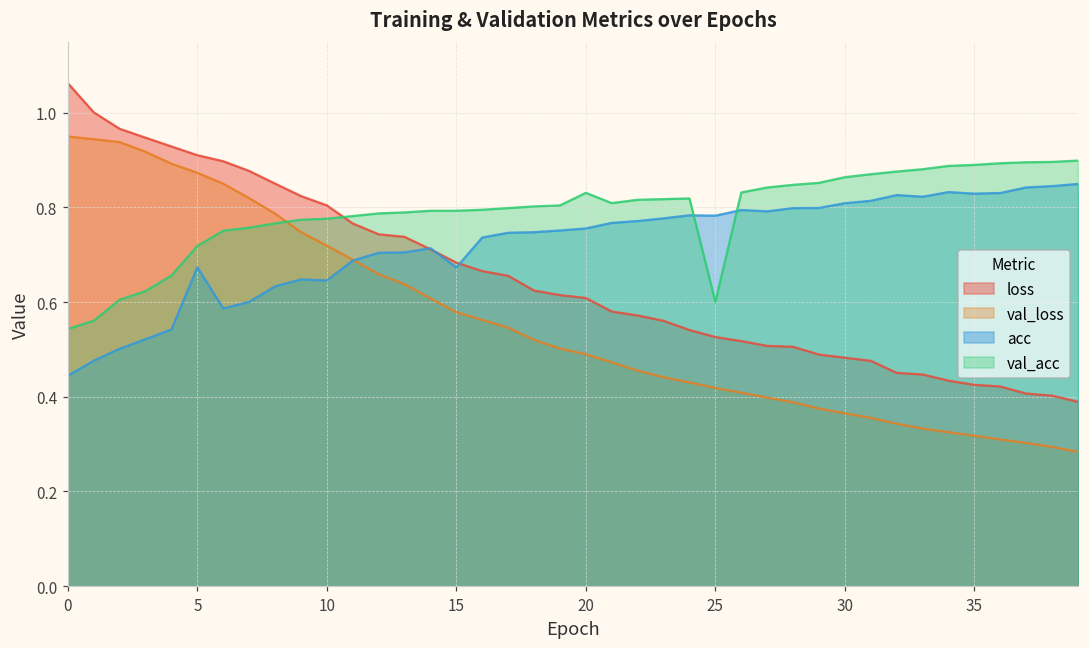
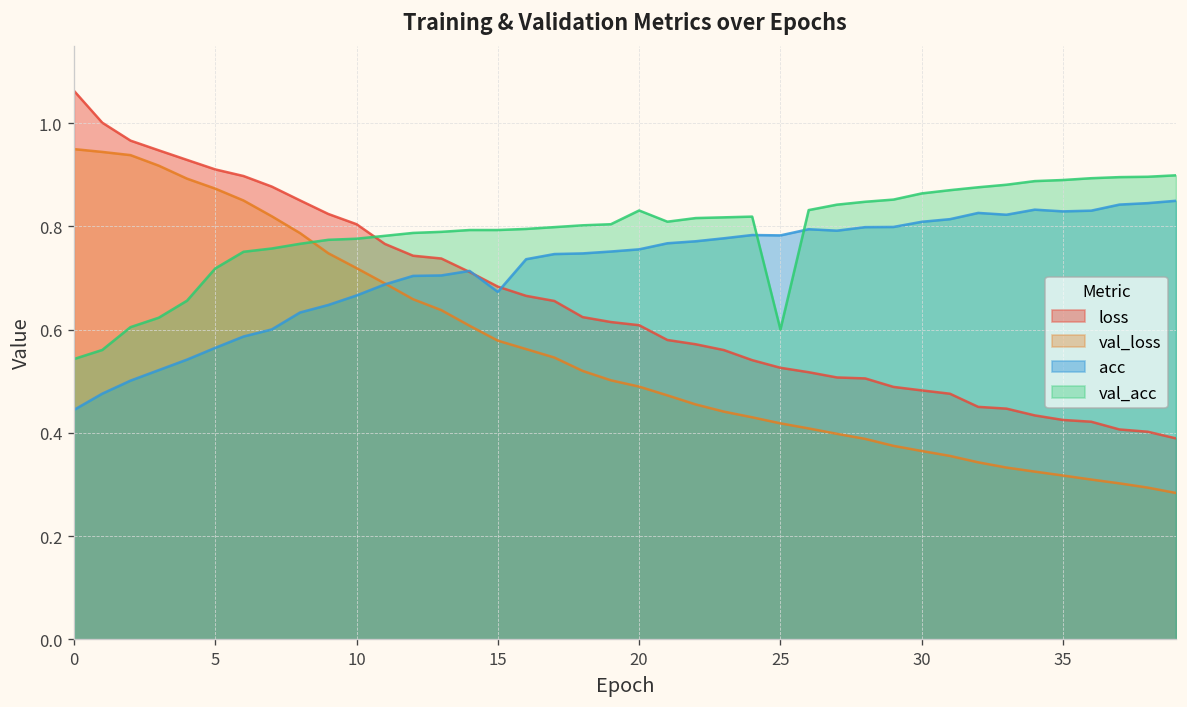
acc, 5: 0.67 -> 0.56
acc, 10: 0.65 -> 0.67
